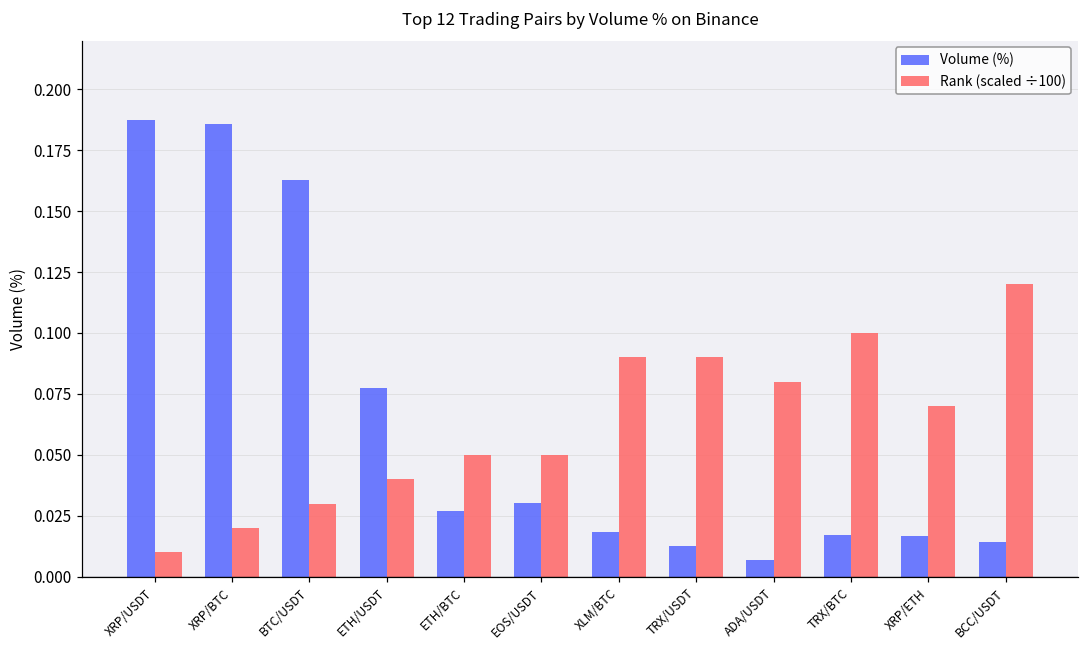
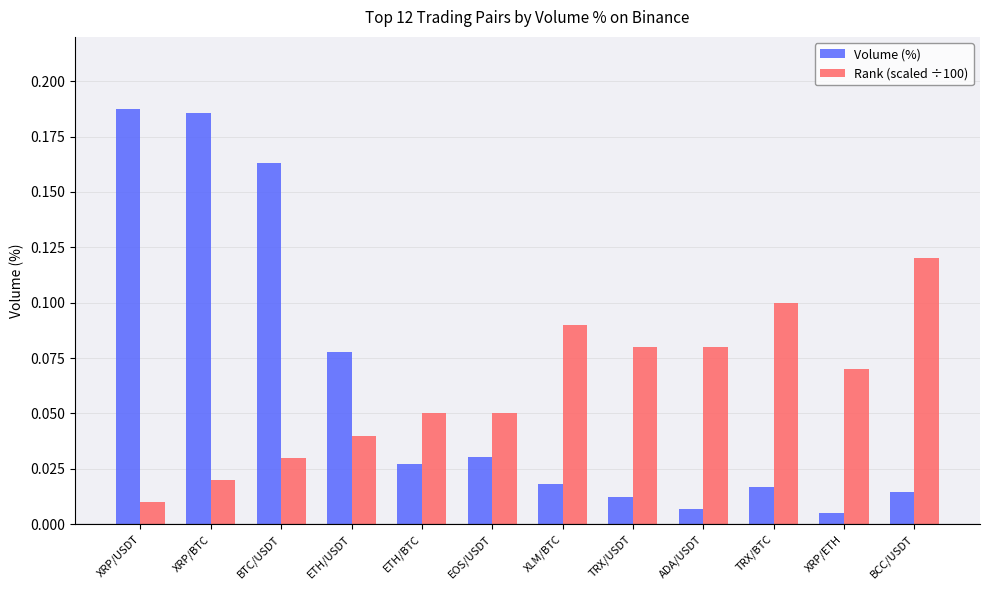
Rank (scaled ÷100), TRX/USDT: 0.090 -> 0.080
Volume (%), XRP/ETH: 0.017 -> 0.005
